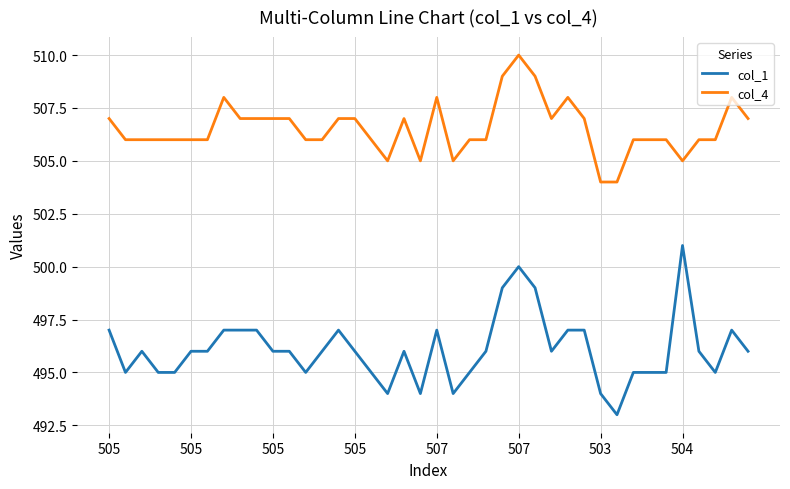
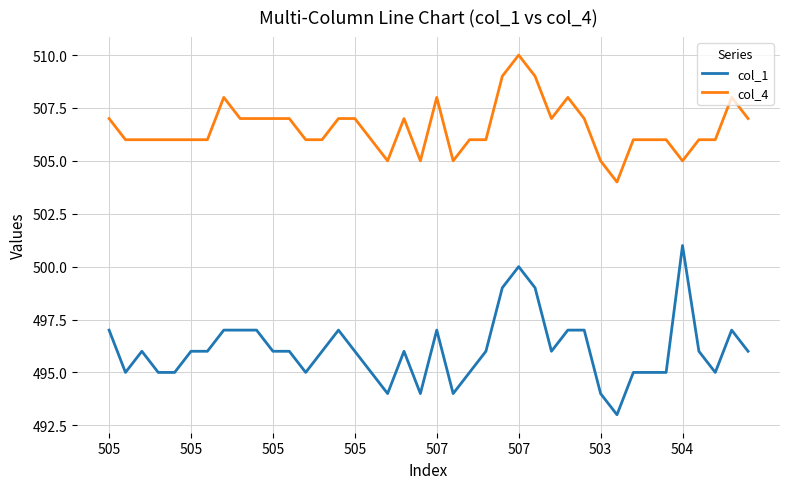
col_4, 503: 504 -> 505
